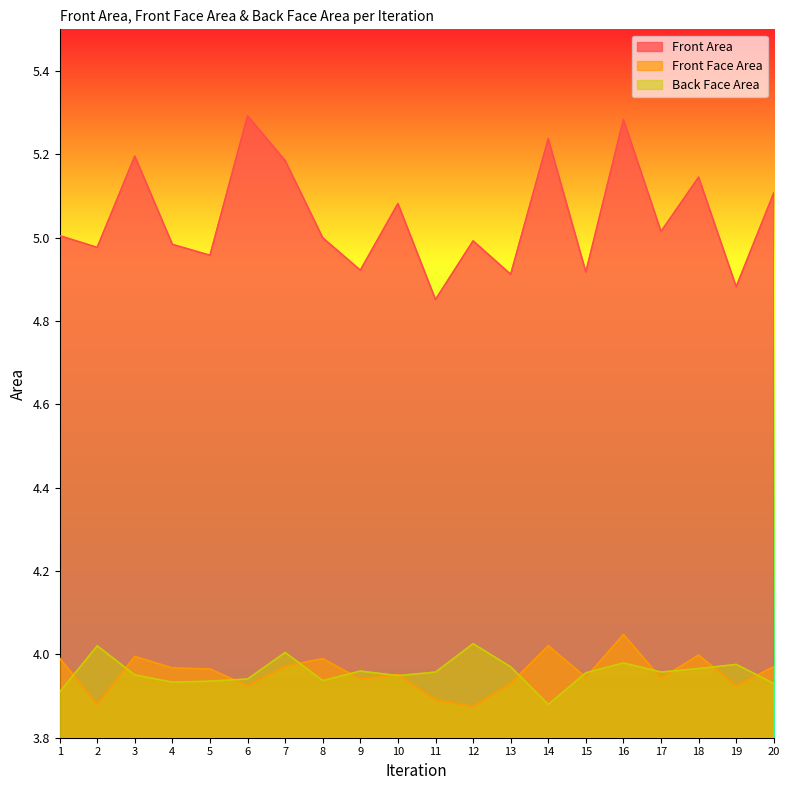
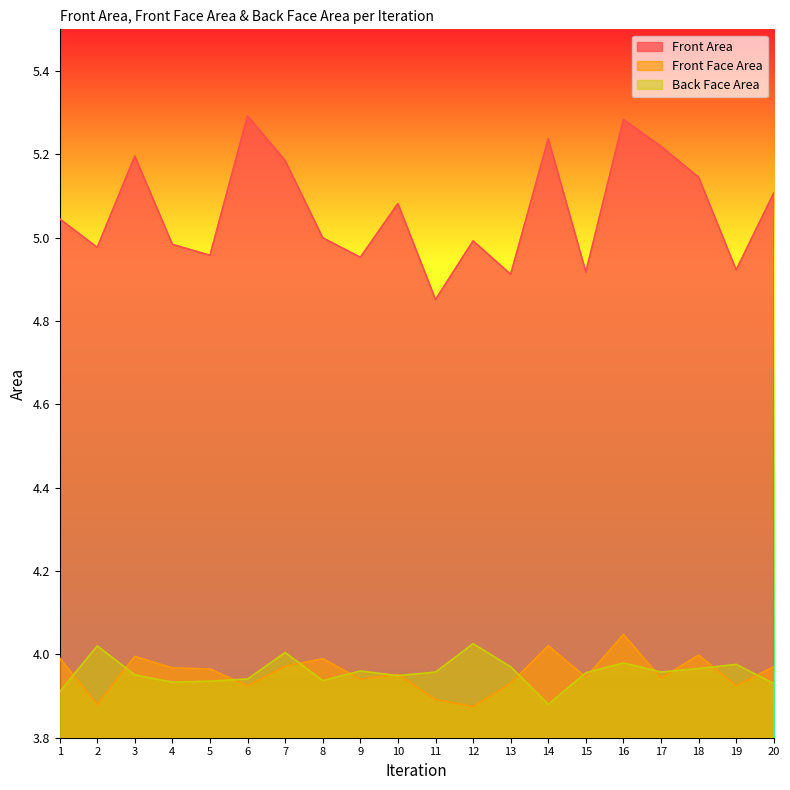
Front Area, 1: 5.00 -> 5.05
Front Area, 9: 4.92 -> 4.95
Front Area, 17: 5.01 -> 5.22
Front Area, 19: 4.88 -> 4.92
